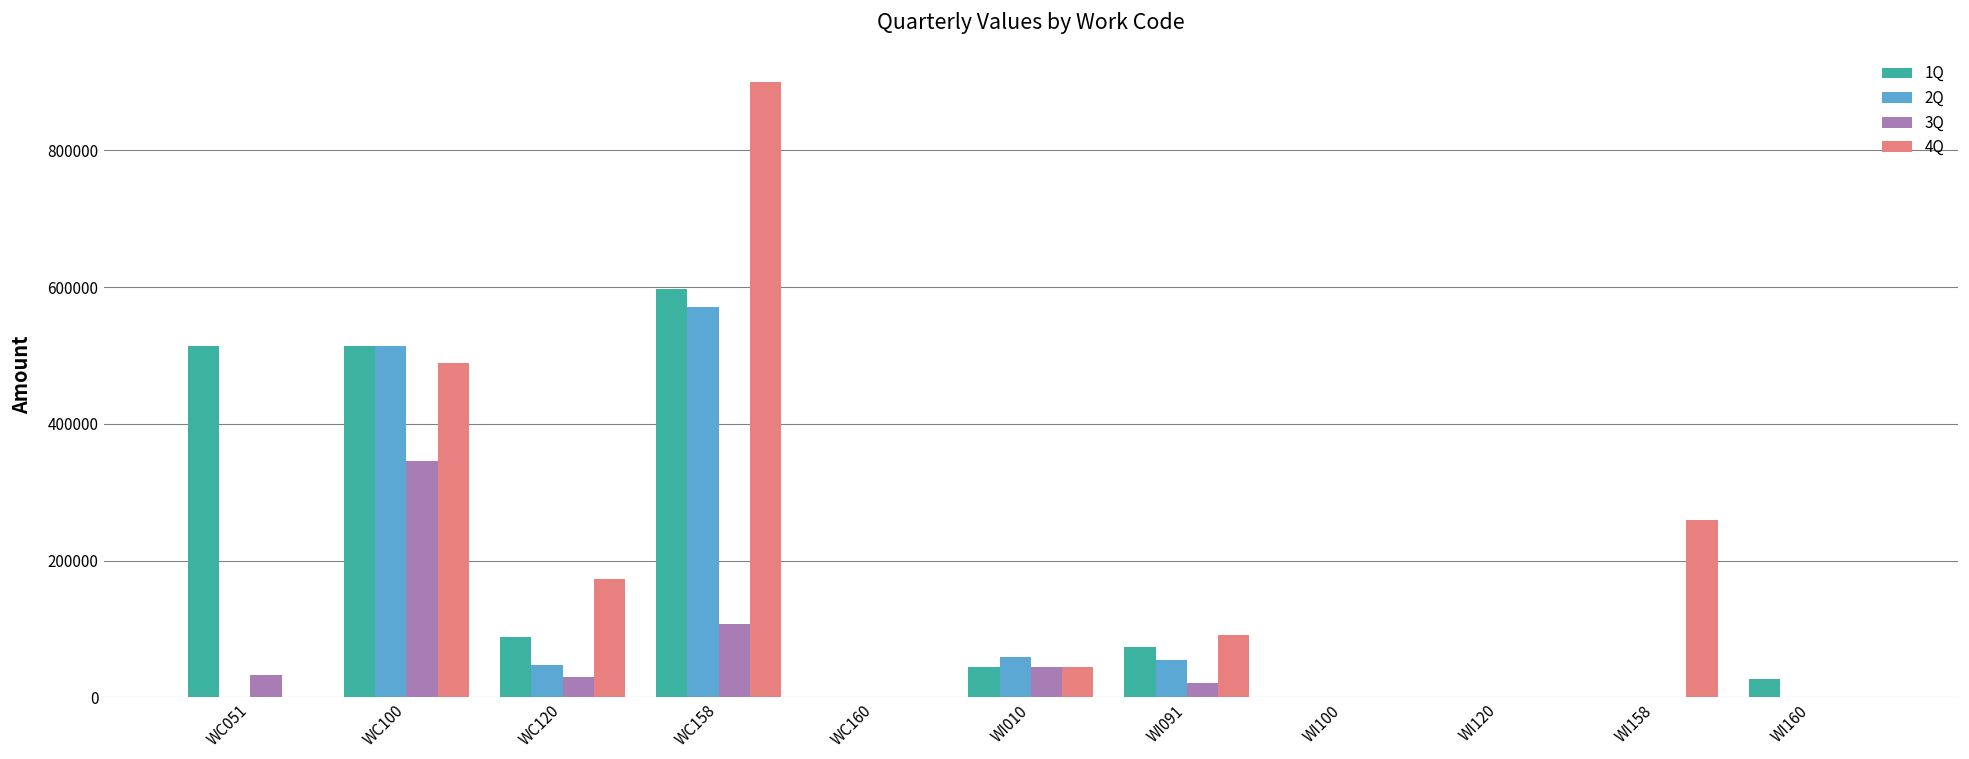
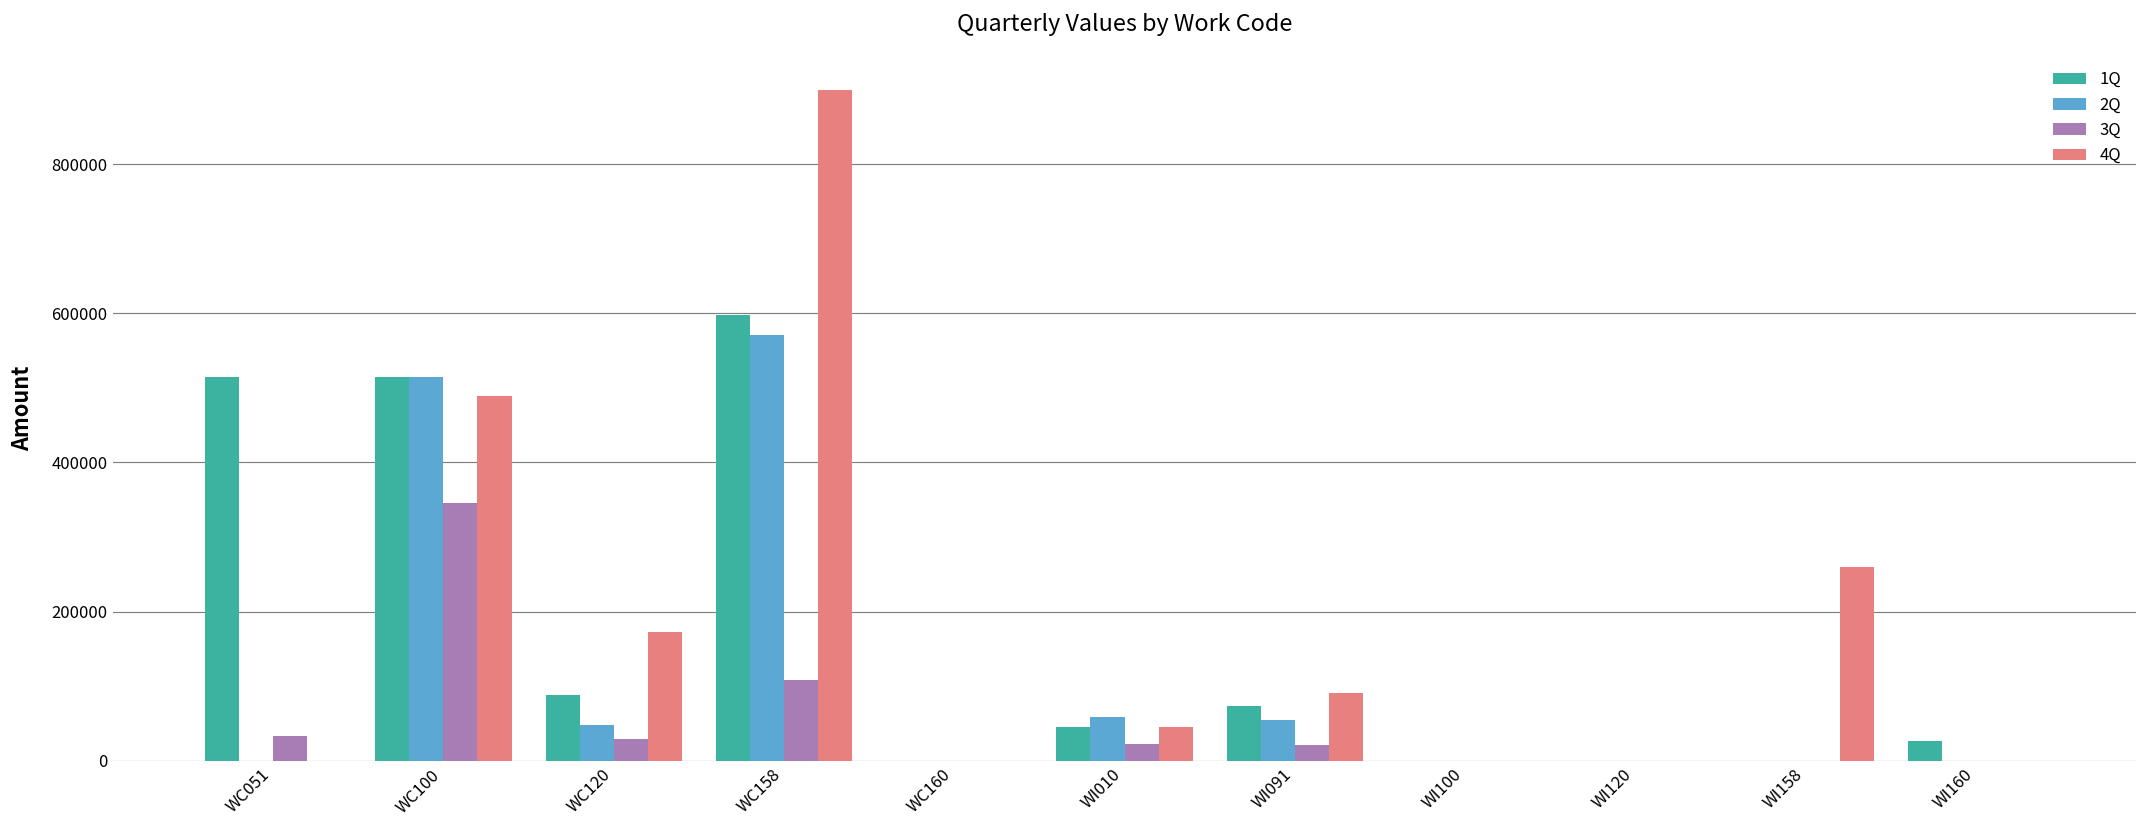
3Q, WI010: 50000 -> 20000
